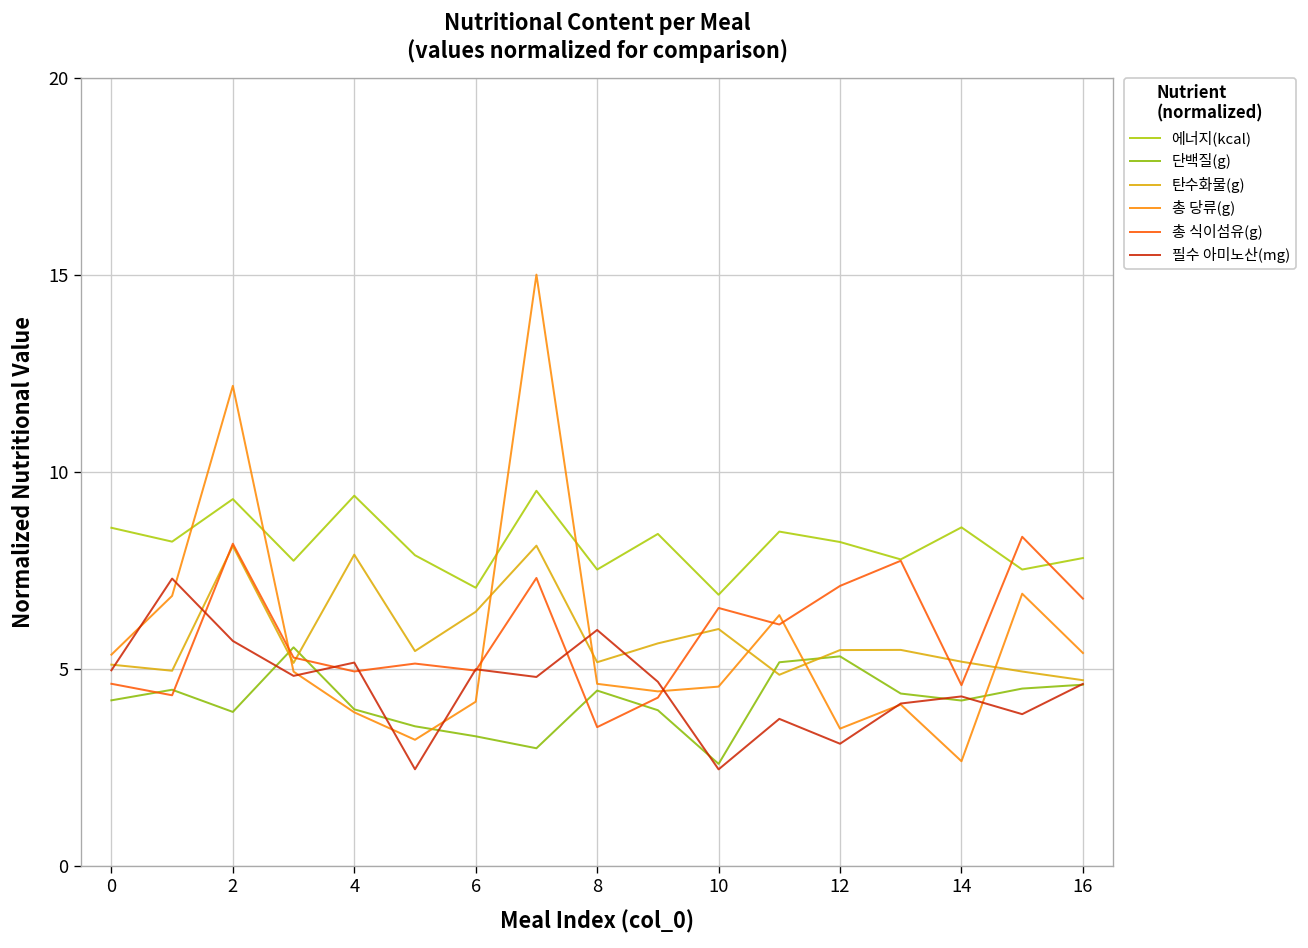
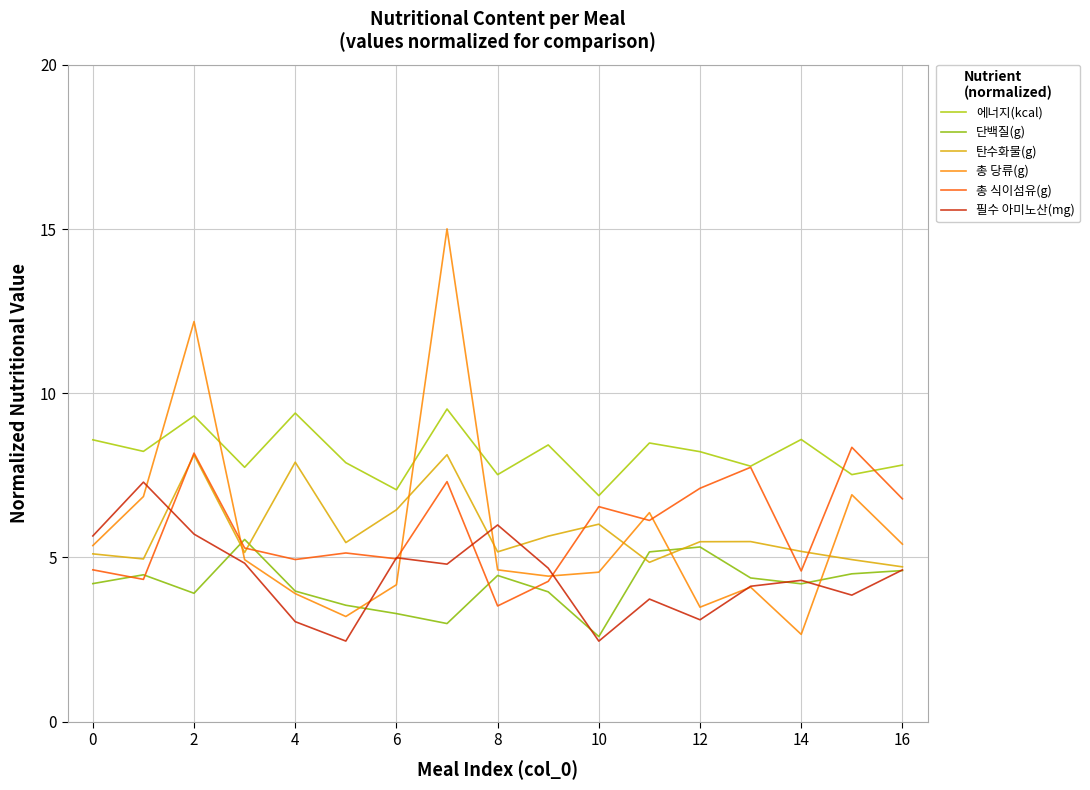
필수 아미노산(mg), 0: 5.0 -> 5.7
필수 아미노산(mg), 4: 5.2 -> 3.0
